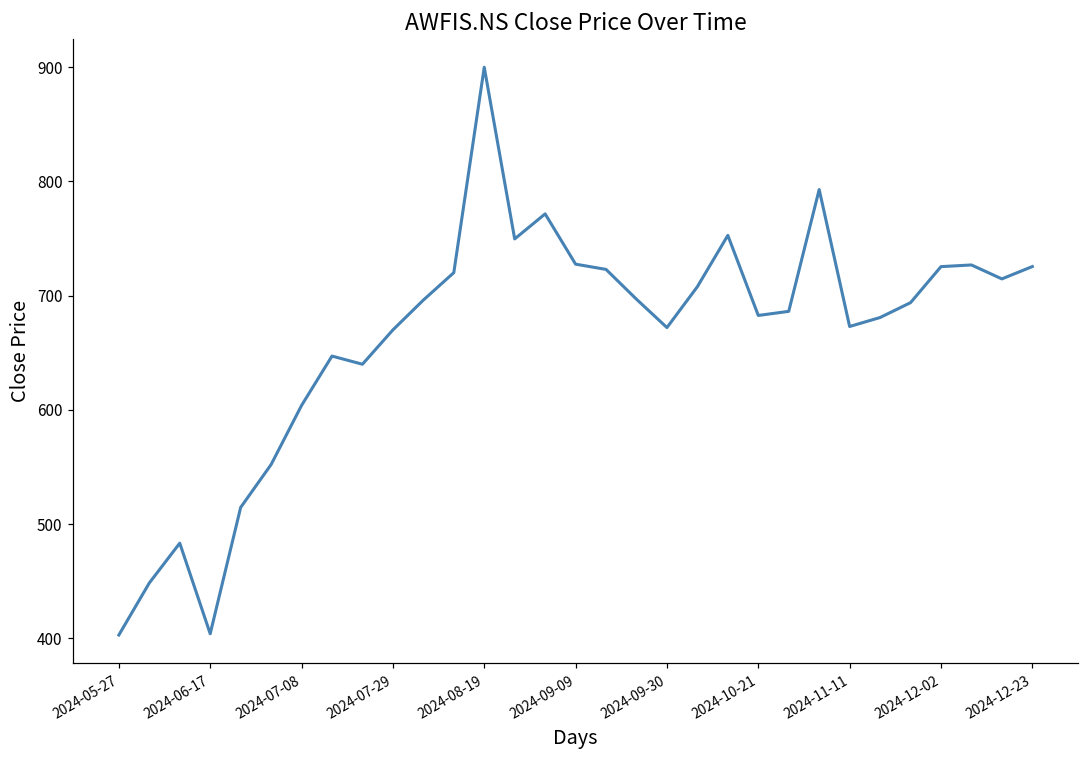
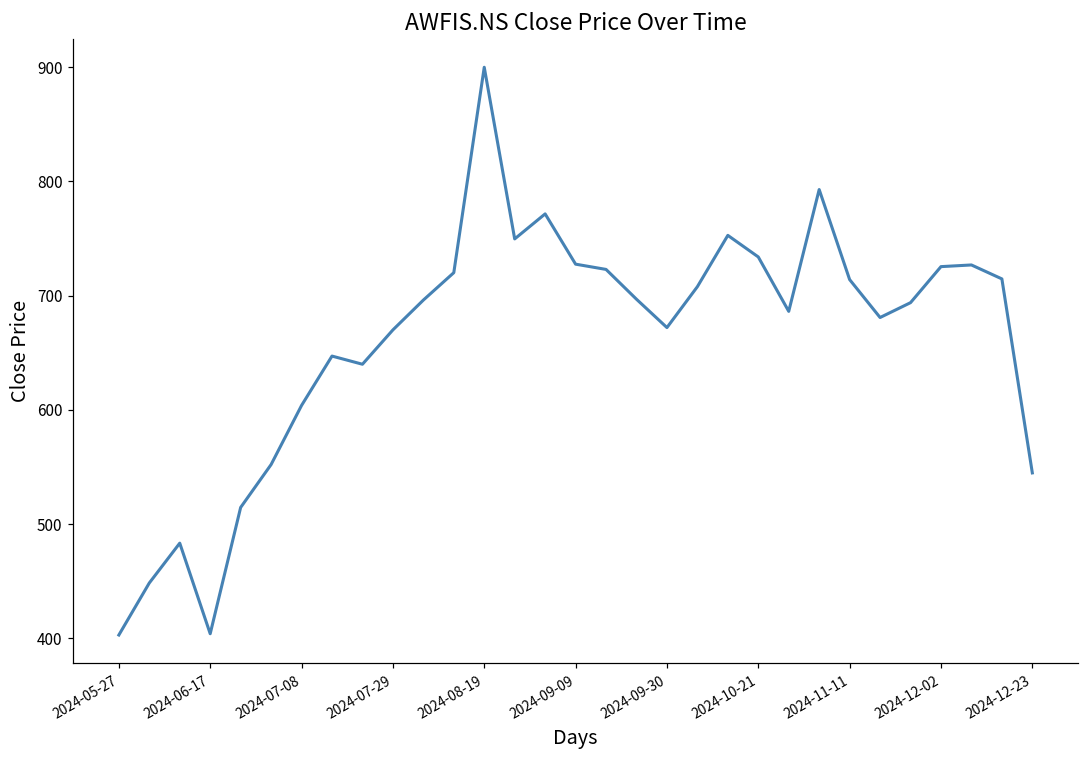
2024-10-21: 683 -> 734
2024-11-11: 673 -> 714
2024-12-23: 725 -> 545
